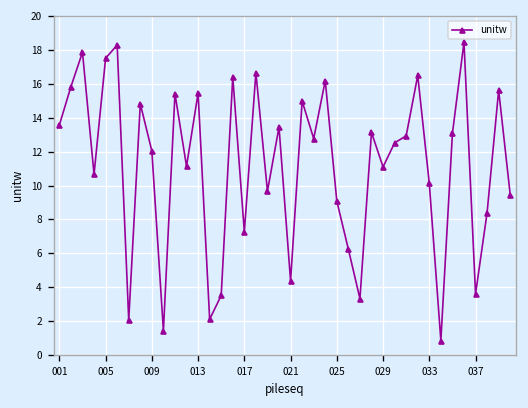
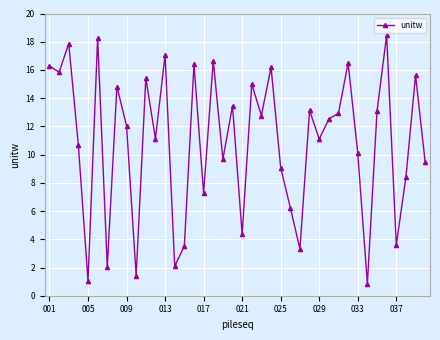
001: 13.6 -> 16.3
005: 17.5 -> 1.0
013: 15.5 -> 17.1
